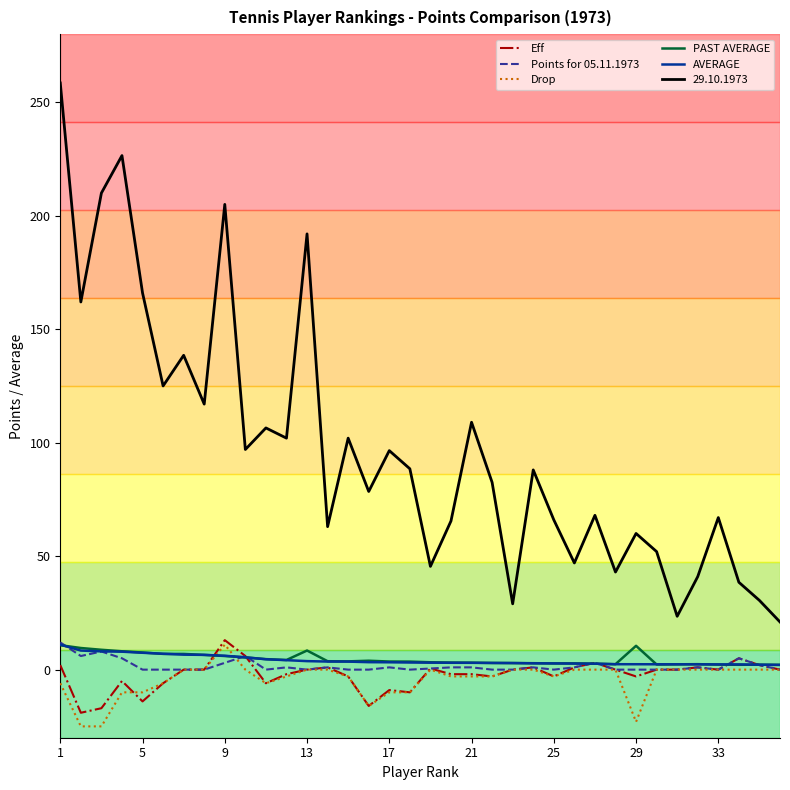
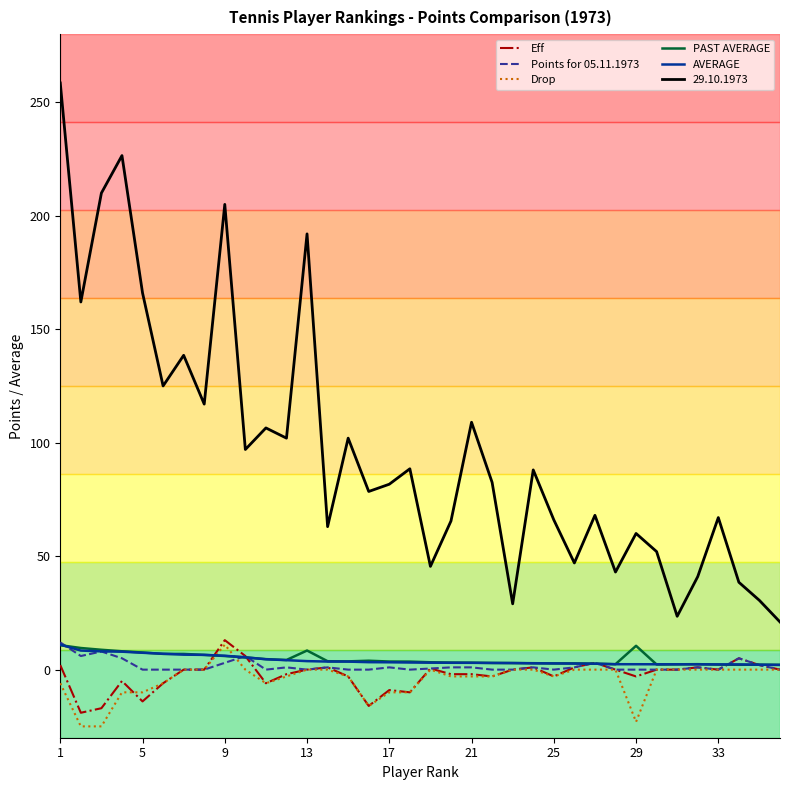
29.10.1973, 17: 97 -> 82
